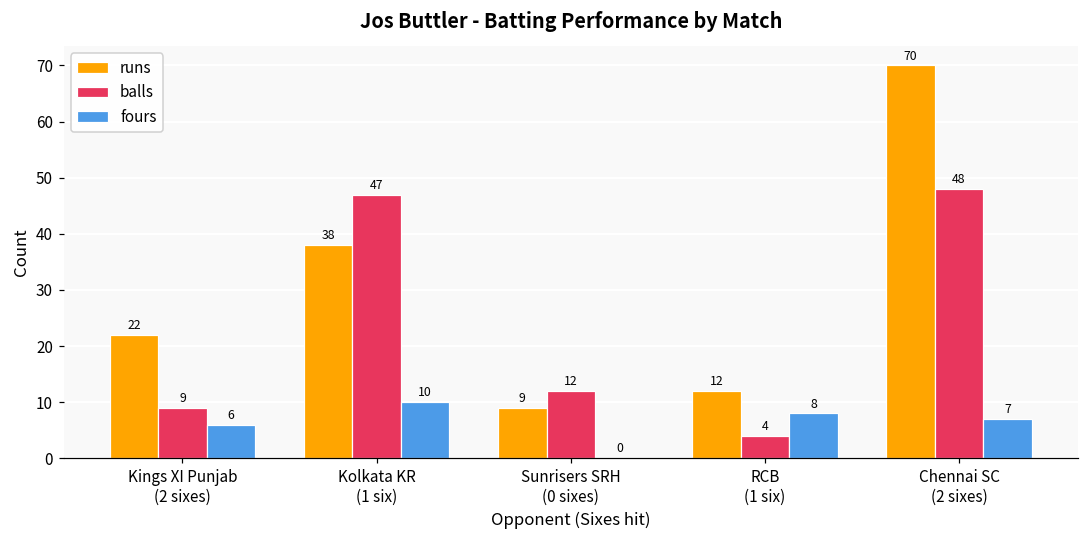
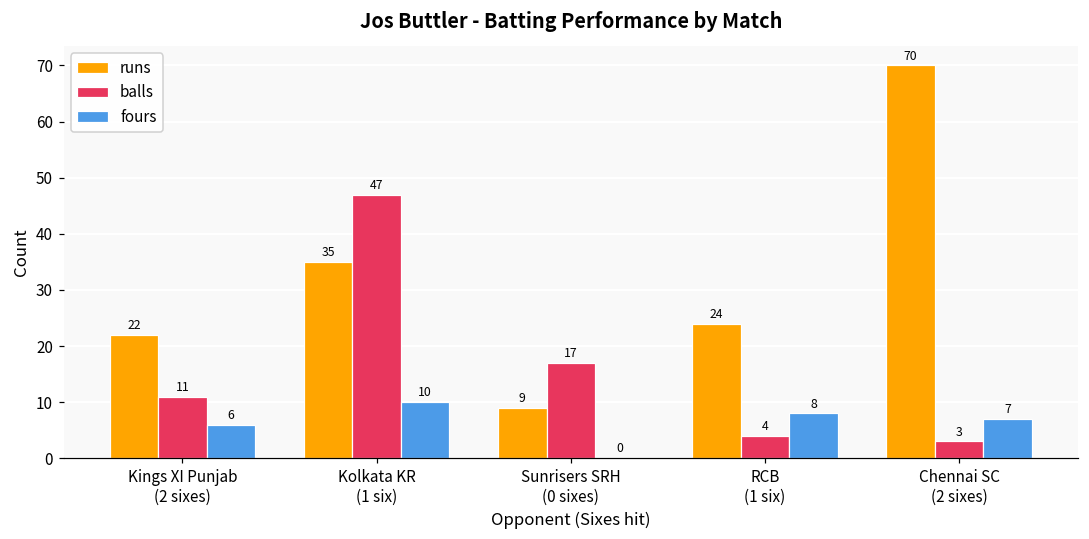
balls, Kings XI Punjab (2 sixes): 9 -> 11
runs, Kolkata KR (1 six): 38 -> 35
balls, Sunrisers SRH (0 sixes): 12 -> 17
runs, RCB (1 six): 12 -> 24
balls, Chennai SC (2 sixes): 48 -> 3
